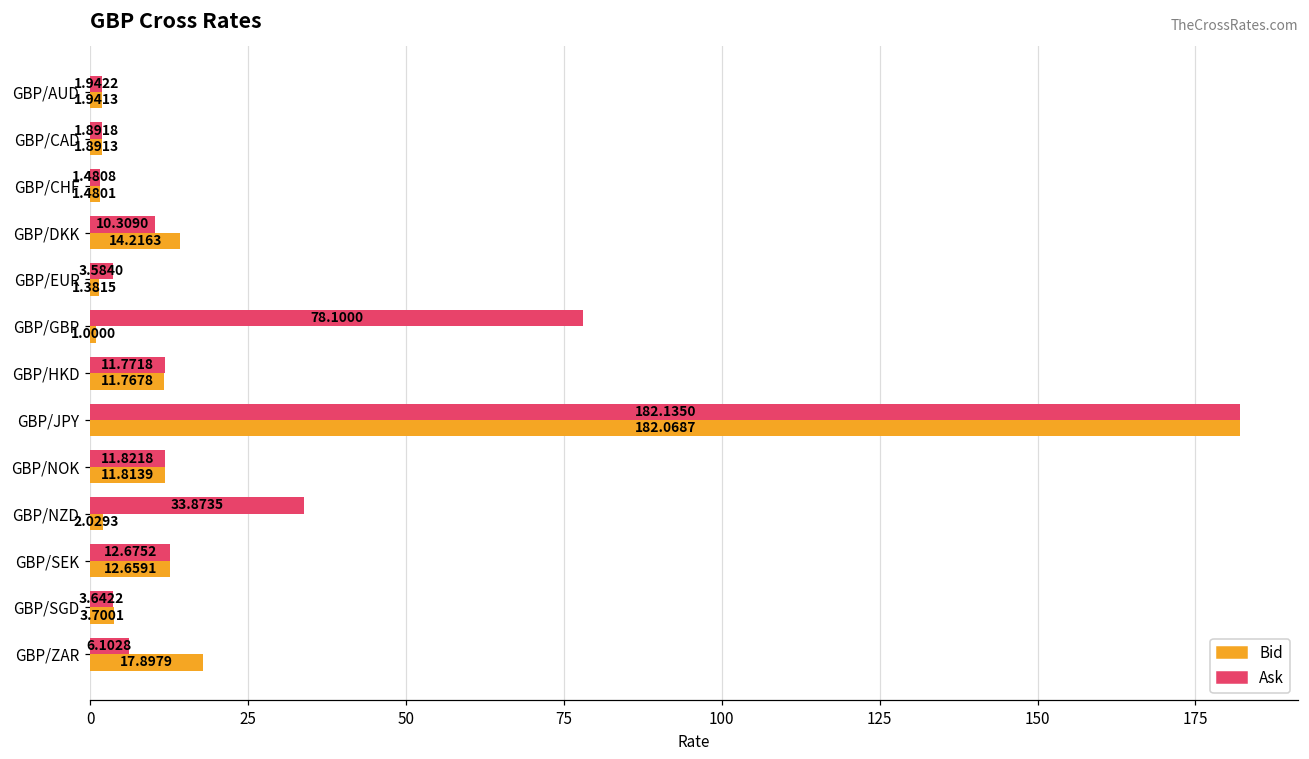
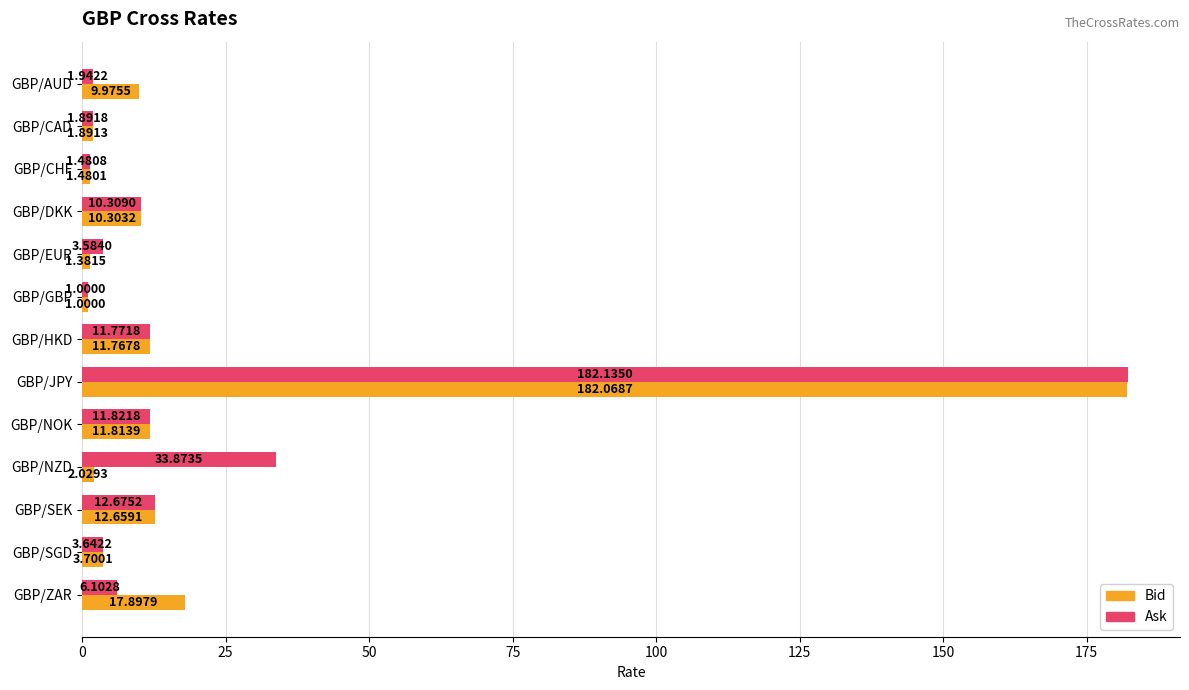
Bid, GBP/AUD: 1.9413 -> 9.9755
Bid, GBP/DKK: 14.2163 -> 10.3032
Ask, GBP/GBP: 78.1000 -> 1.0000
